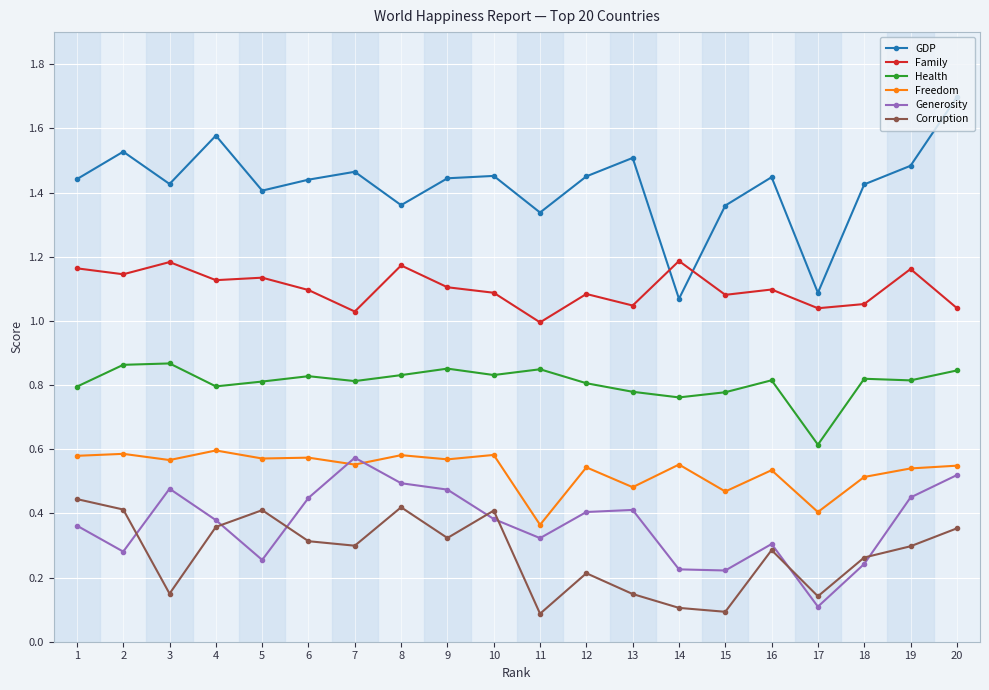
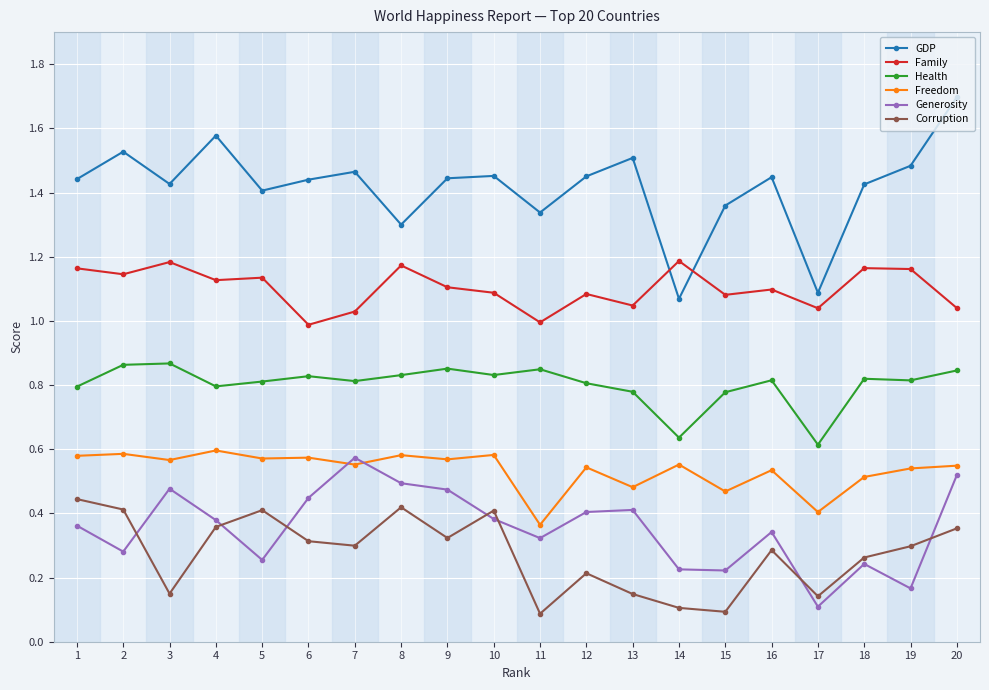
Family, 6: 1.10 -> 0.99
GDP, 8: 1.36 -> 1.30
Health, 14: 0.76 -> 0.64
Generosity, 16: 0.30 -> 0.34
Family, 18: 1.05 -> 1.16
Generosity, 19: 0.45 -> 0.17
